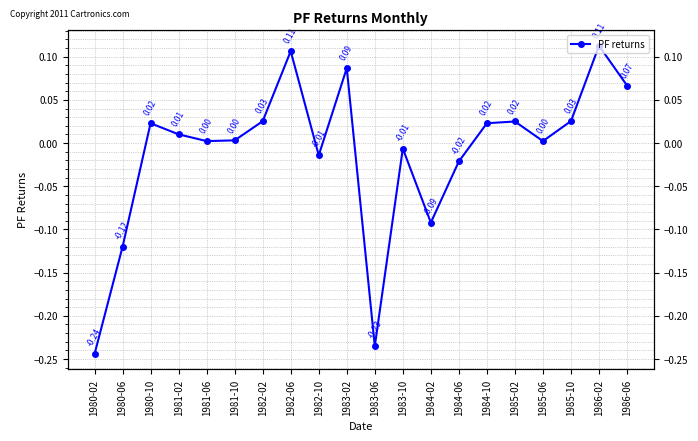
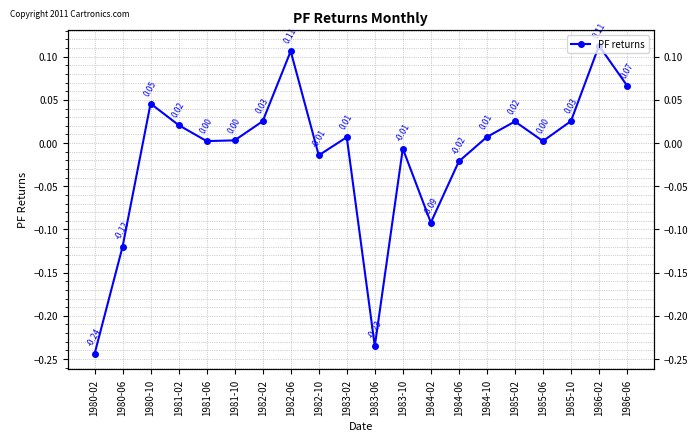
1980-10: 0.02 -> 0.05
1981-02: 0.01 -> 0.02
1983-02: 0.09 -> 0.01
1984-10: 0.02 -> 0.01
